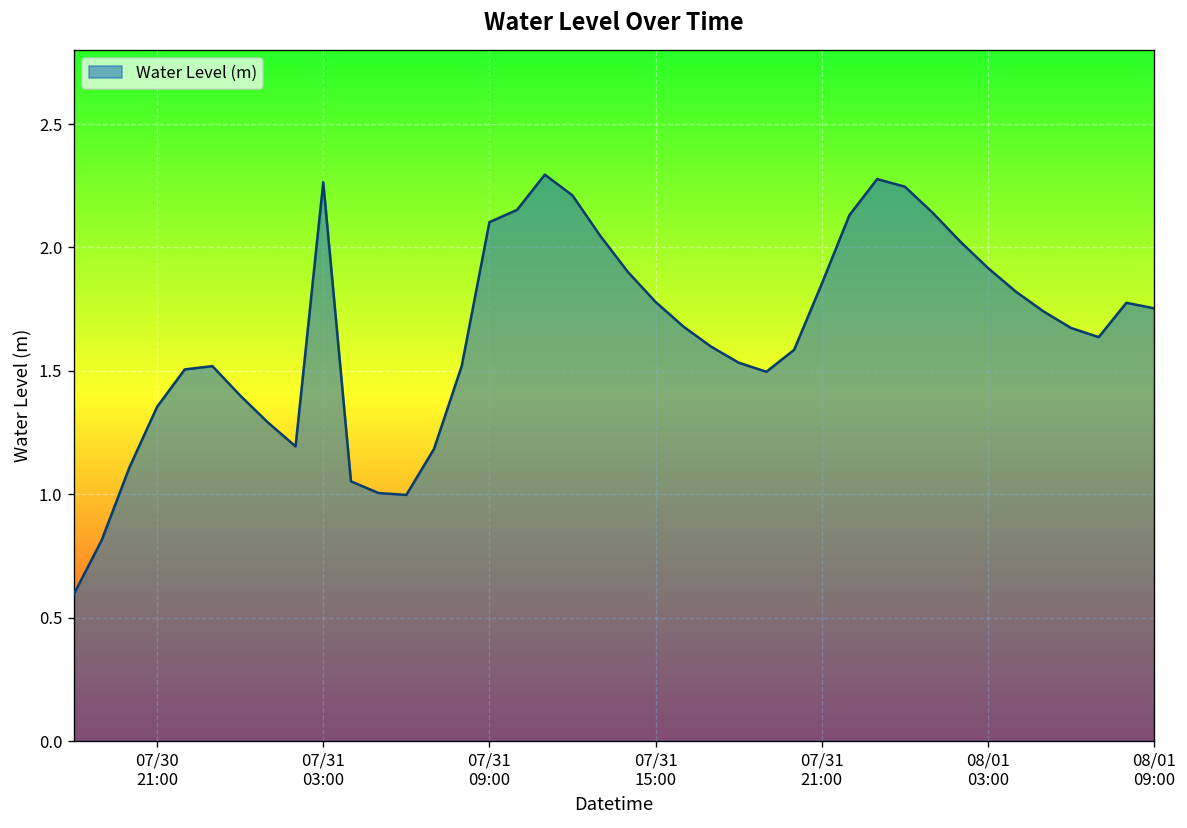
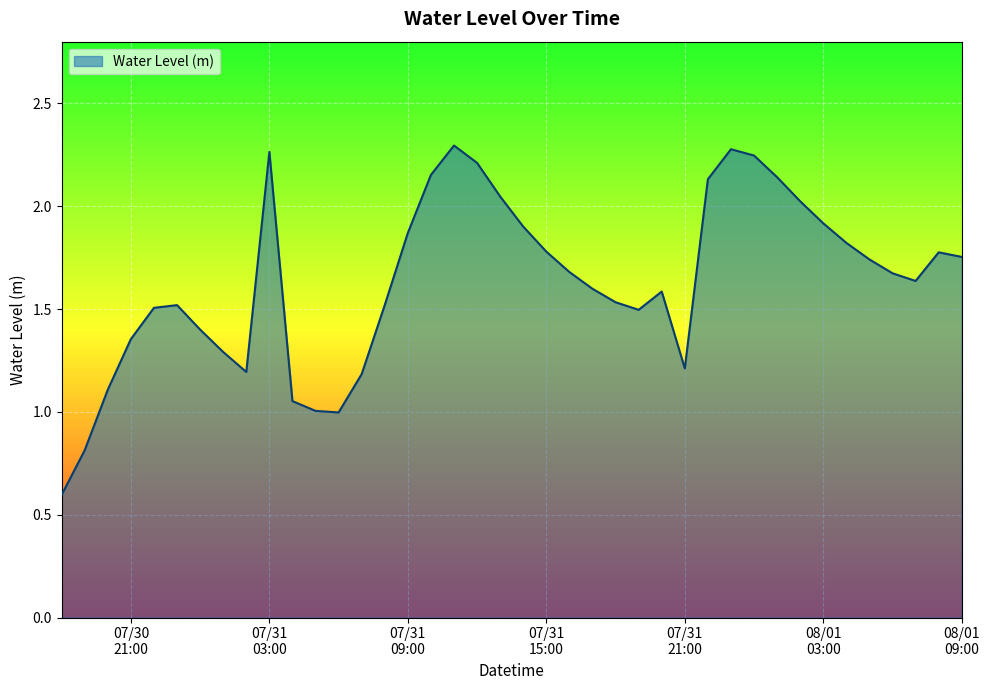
07/31 09:00: 2.10 -> 1.87
07/31 21:00: 1.85 -> 1.21
